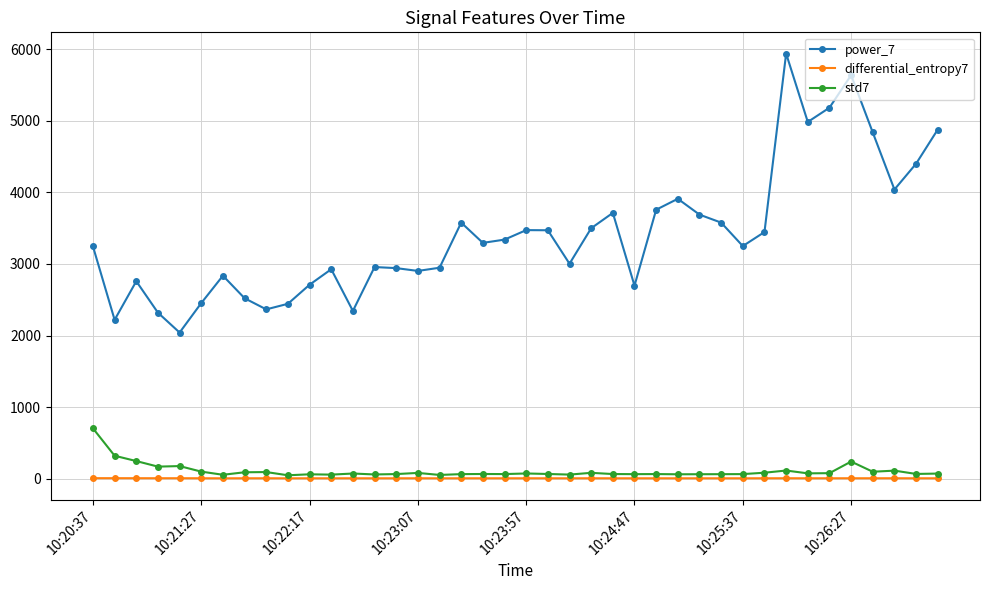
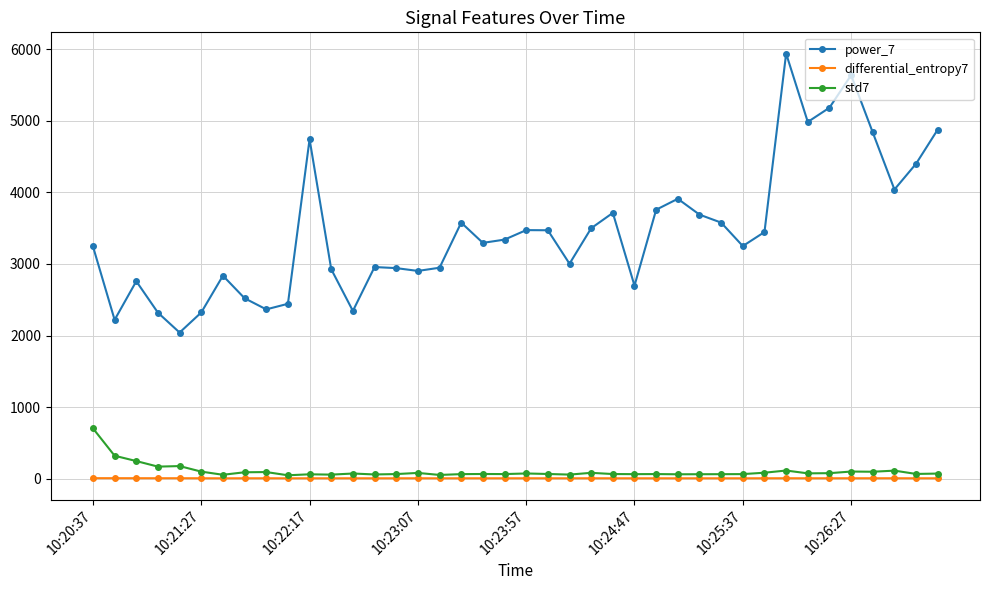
power_7, 10:21:27: 2500 -> 2300
power_7, 10:22:17: 2700 -> 4700
std7, 10:26:27: 200 -> 100
